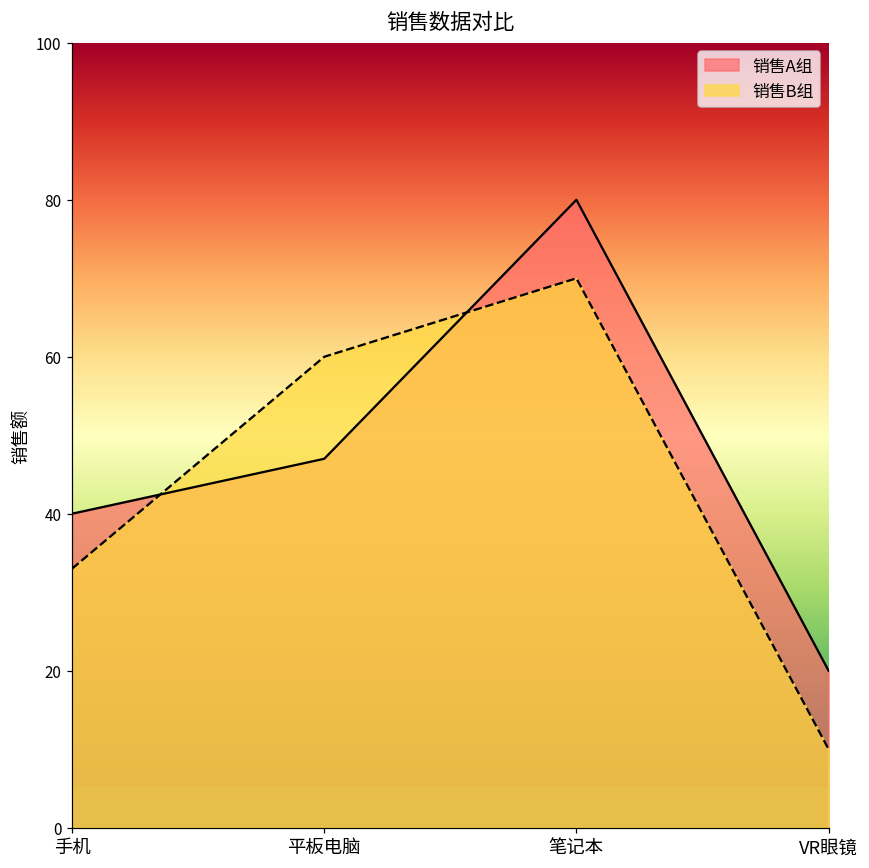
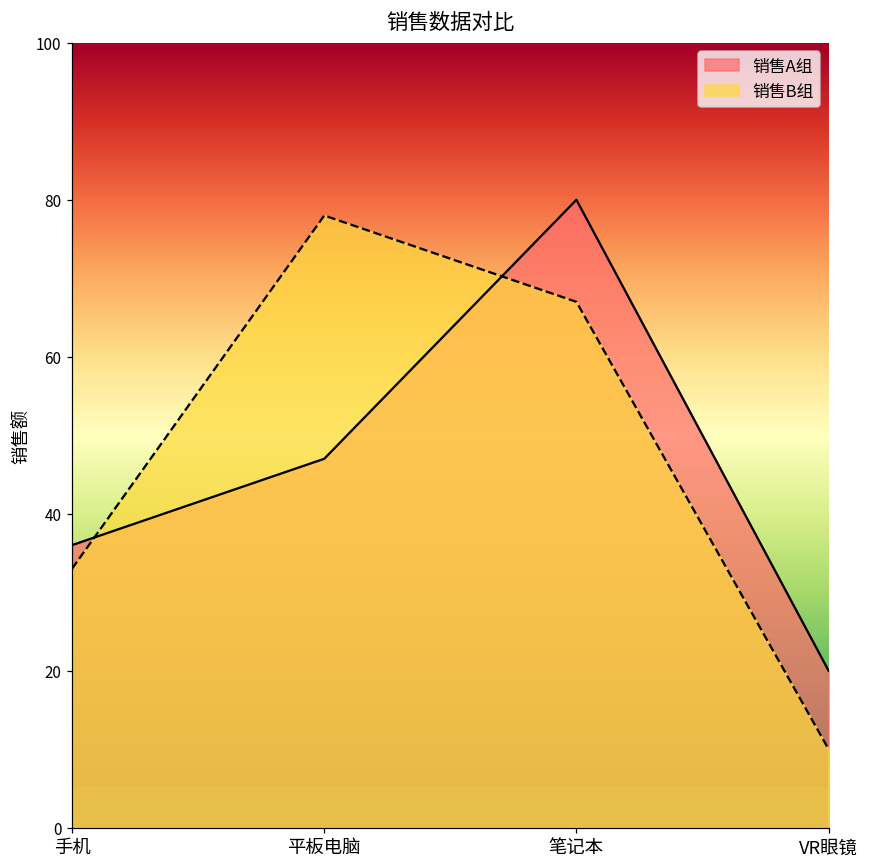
销售A组, 手机: 40 -> 36
销售B组, 平板电脑: 60 -> 78
销售B组, 笔记本: 70 -> 67
